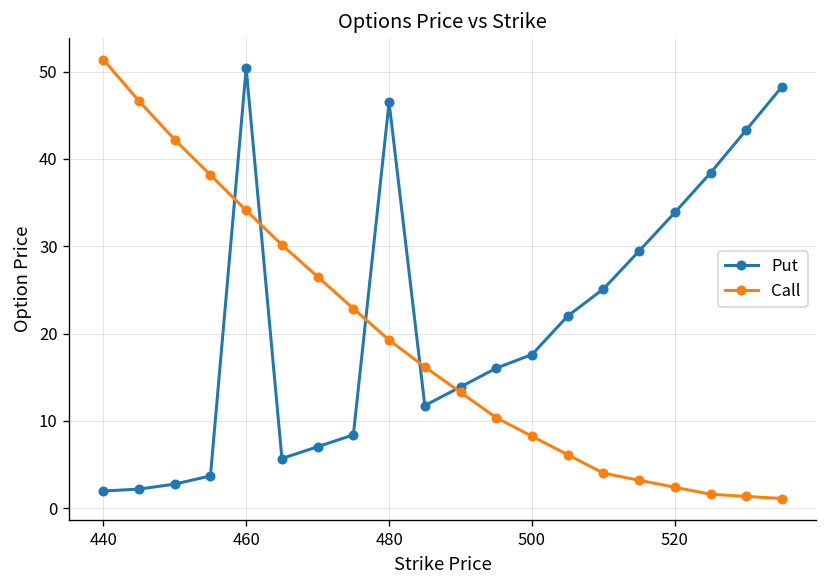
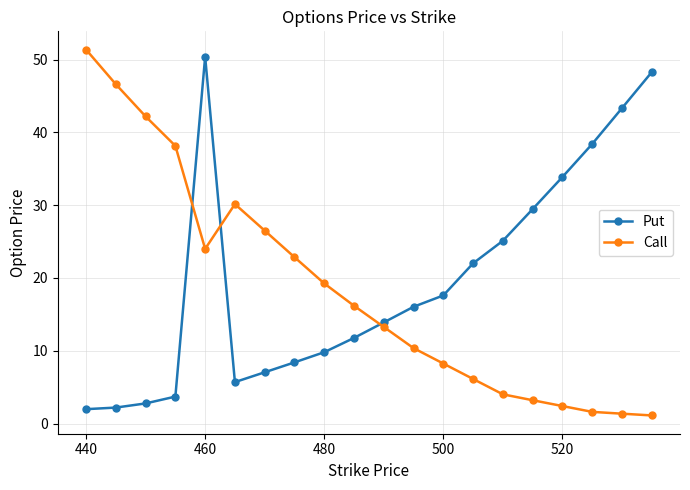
Call, 460: 34 -> 24
Put, 480: 47 -> 10
